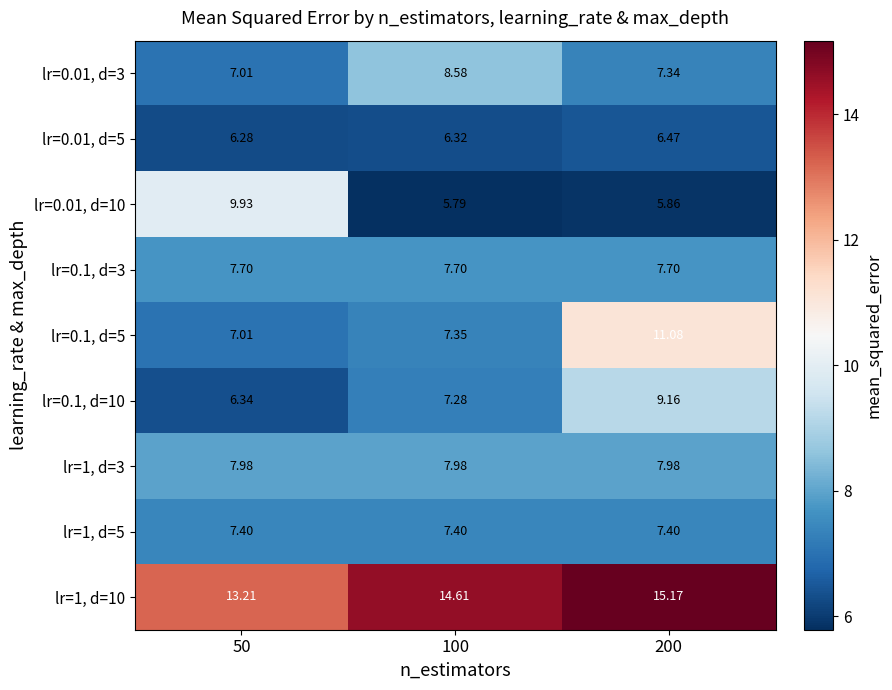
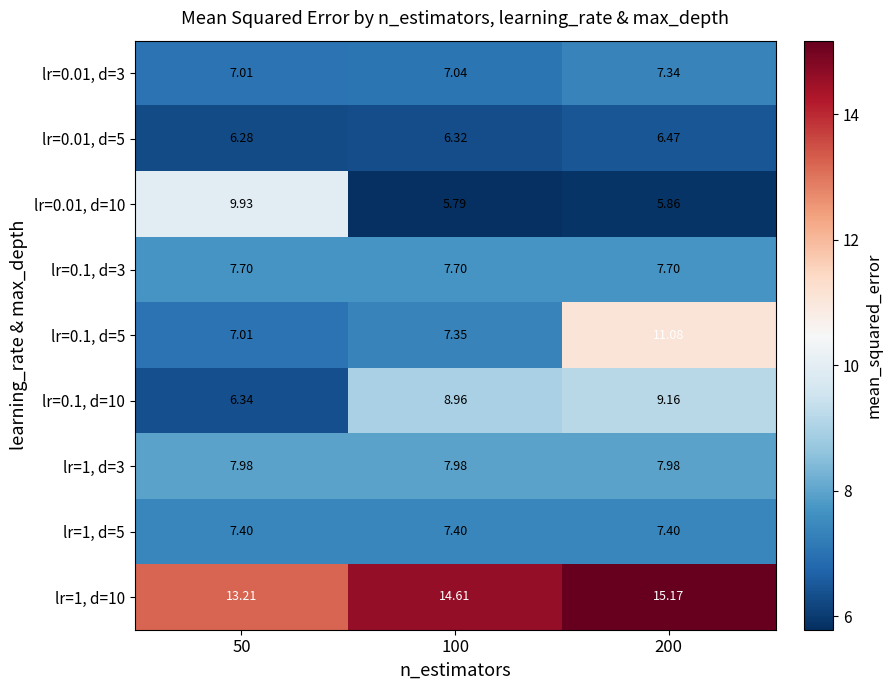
lr=0.01, d=3, 100: 8.58 -> 7.04
lr=0.1, d=10, 100: 7.28 -> 8.96
